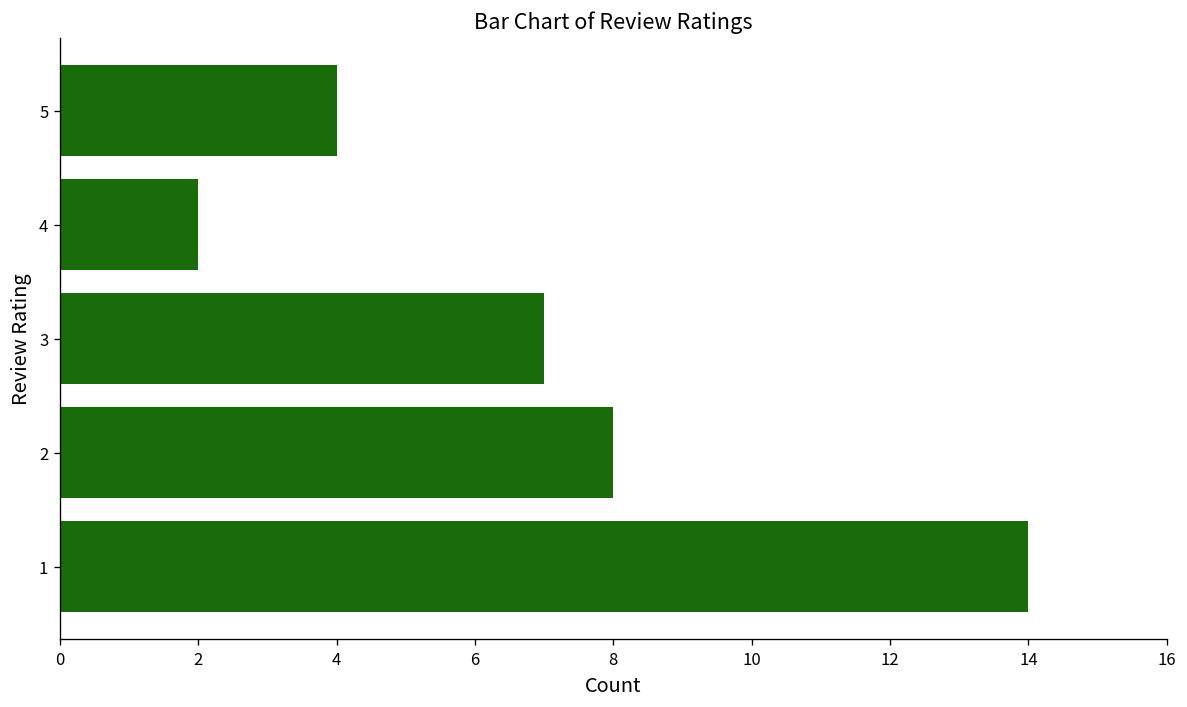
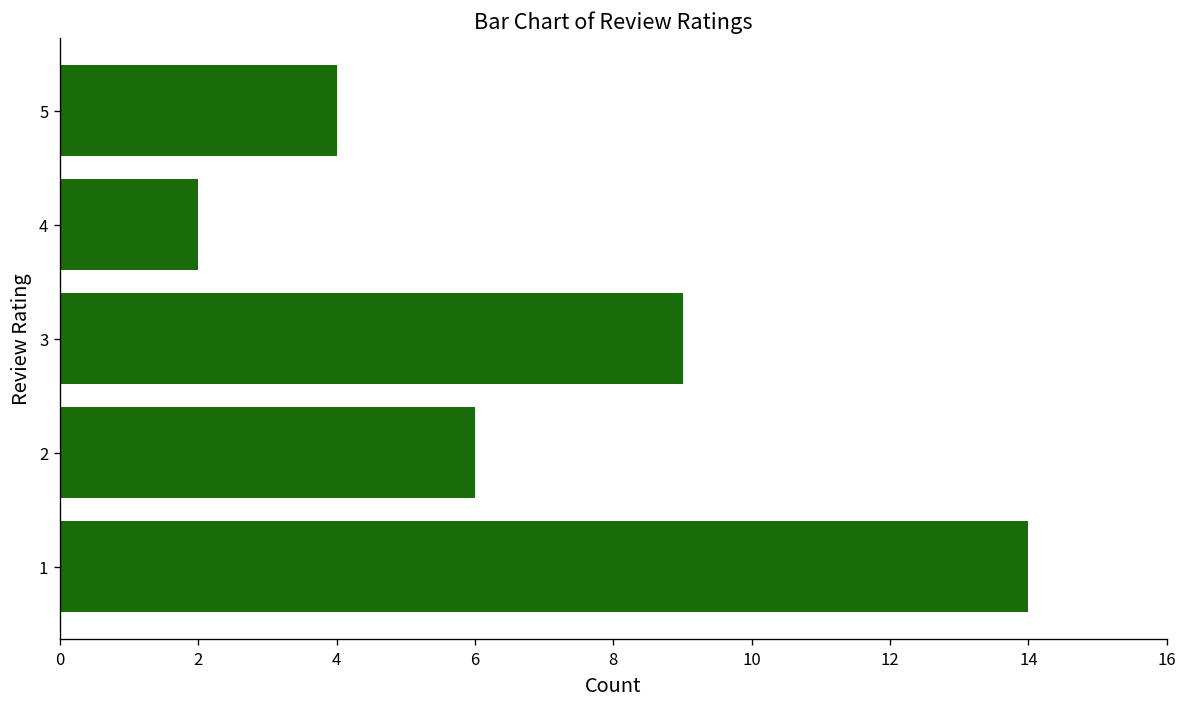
3: 7 -> 9
2: 8 -> 6
